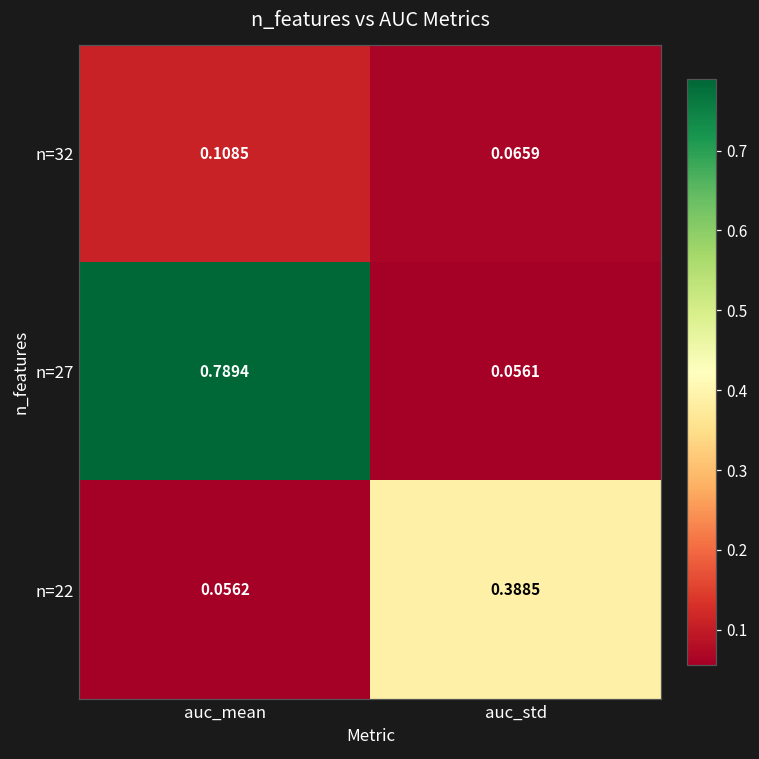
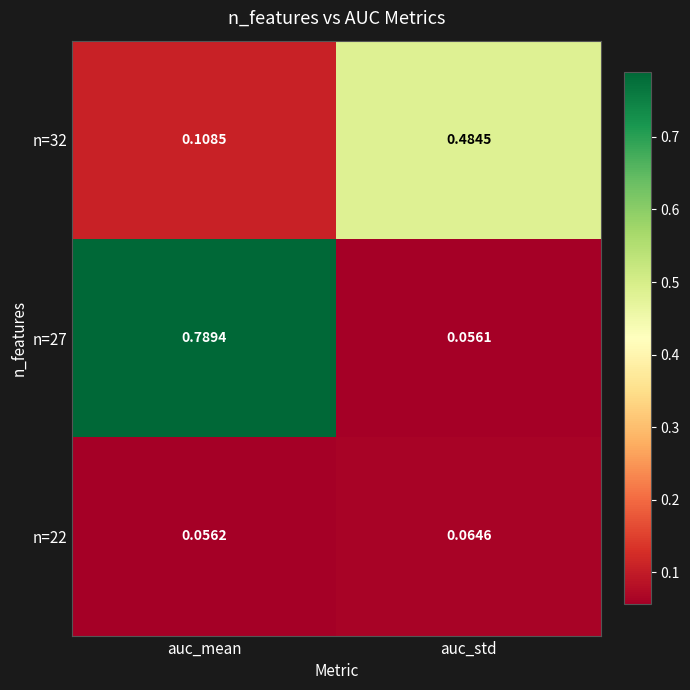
n=32, auc_std: 0.0659 -> 0.4845
n=22, auc_std: 0.3885 -> 0.0646
